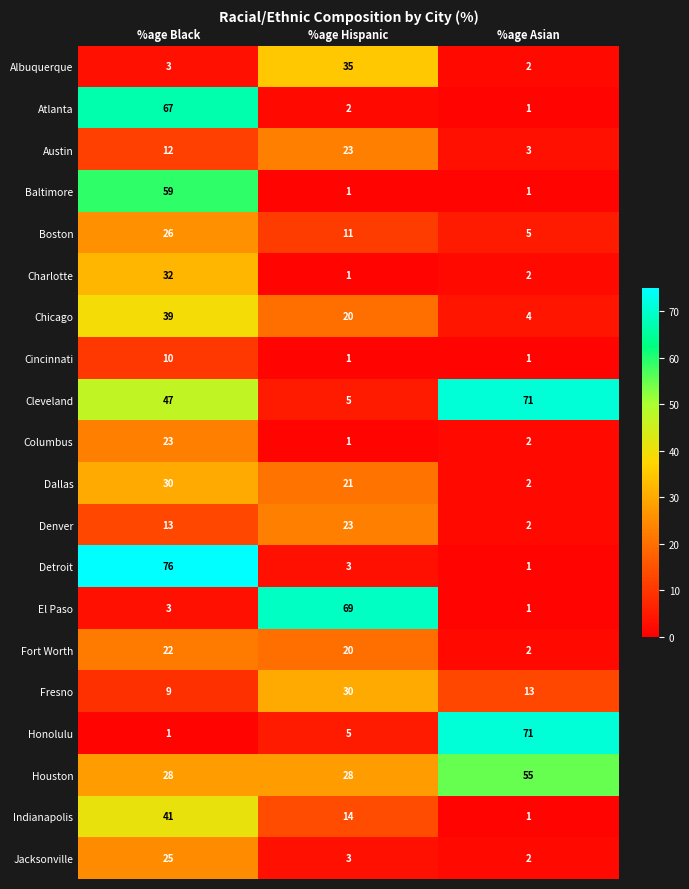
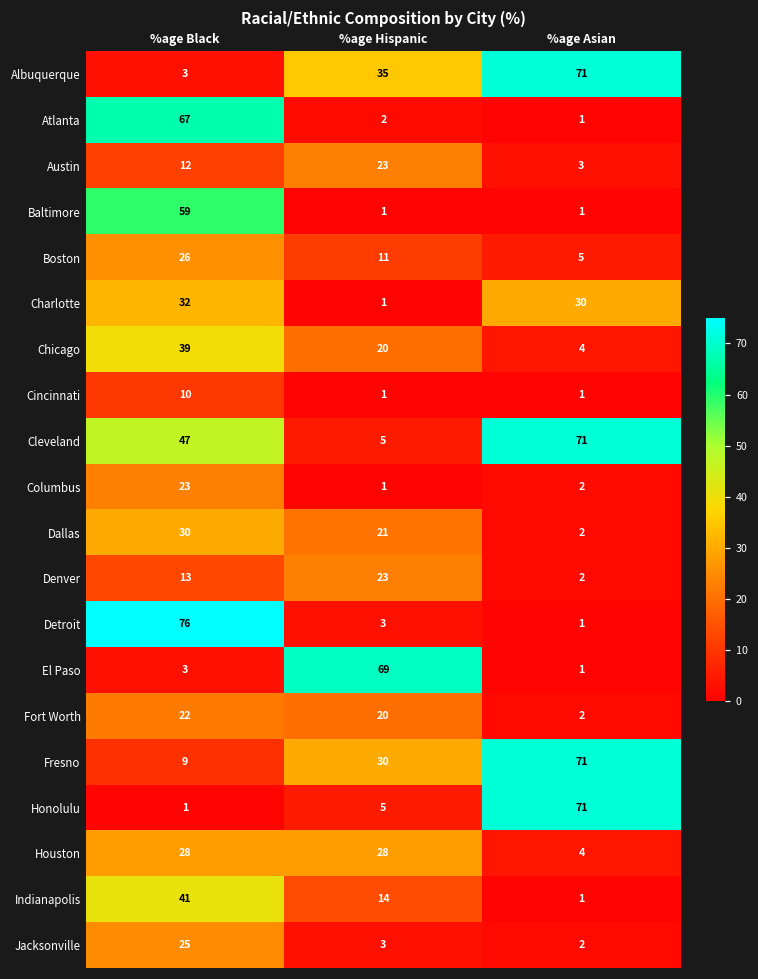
Albuquerque, %age Asian: 2 -> 71
Charlotte, %age Asian: 2 -> 30
Fresno, %age Asian: 13 -> 71
Houston, %age Asian: 55 -> 4
